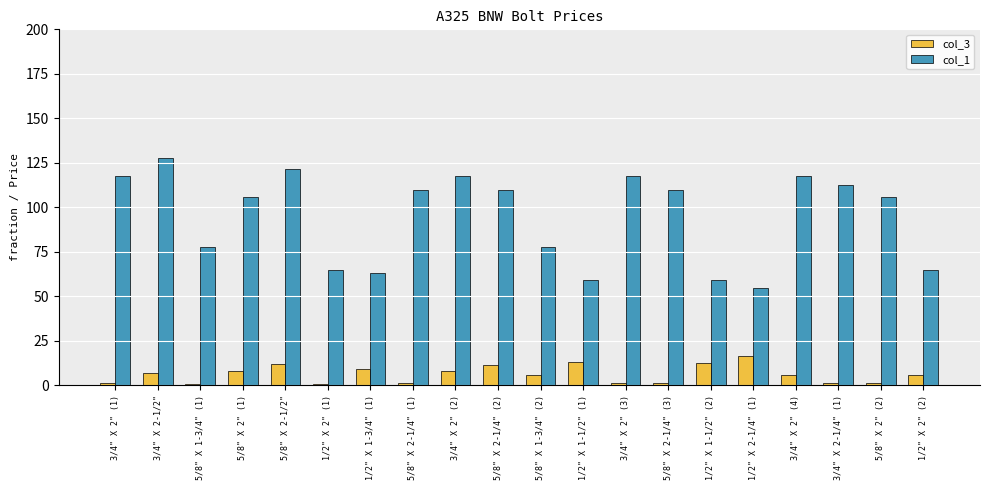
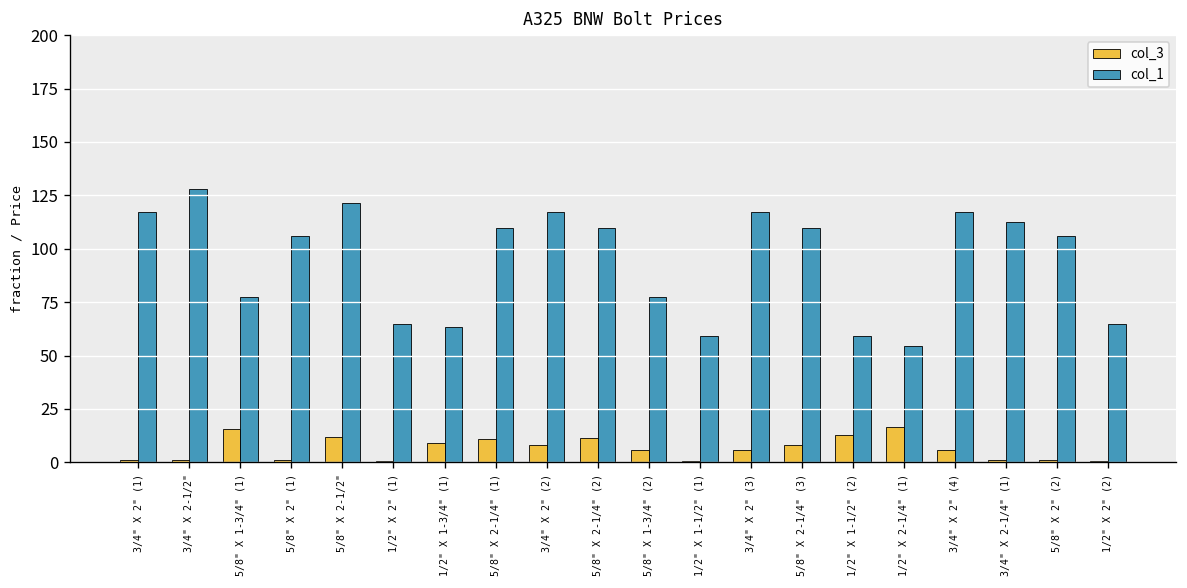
col_3, 3/4" X 2-1/2": 7 -> 1
col_3, 5/8" X 1-3/4" (1): 1 -> 16
col_3, 5/8" X 2" (1): 8 -> 1
col_3, 5/8" X 2-1/4" (1): 1 -> 11
col_3, 1/2" X 1-1/2" (1): 13 -> 1
col_3, 3/4" X 2" (3): 1 -> 6
col_3, 5/8" X 2-1/4" (3): 1 -> 8
col_3, 1/2" X 2" (2): 6 -> 1
